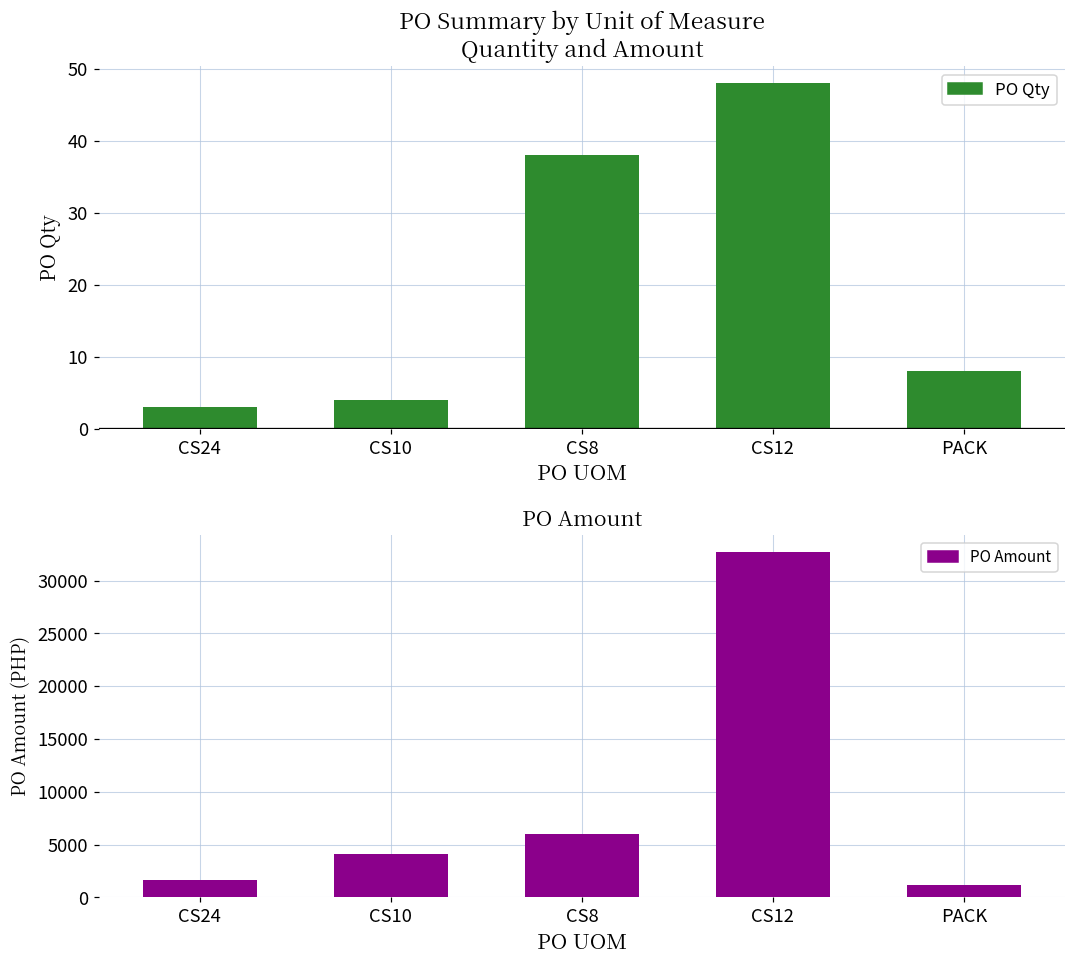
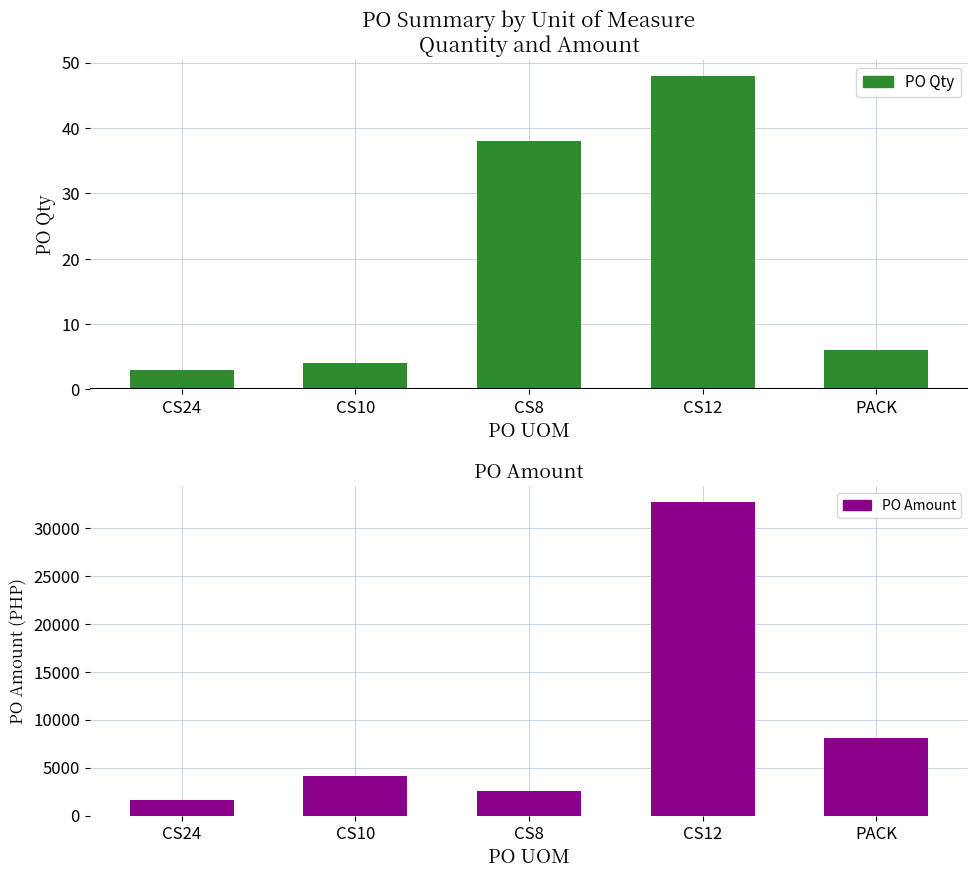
PO Summary by Unit of Measure Quantity and Amount, PACK: 8 -> 6
PO Amount, CS8: 6000 -> 3000
PO Amount, PACK: 1000 -> 8000
